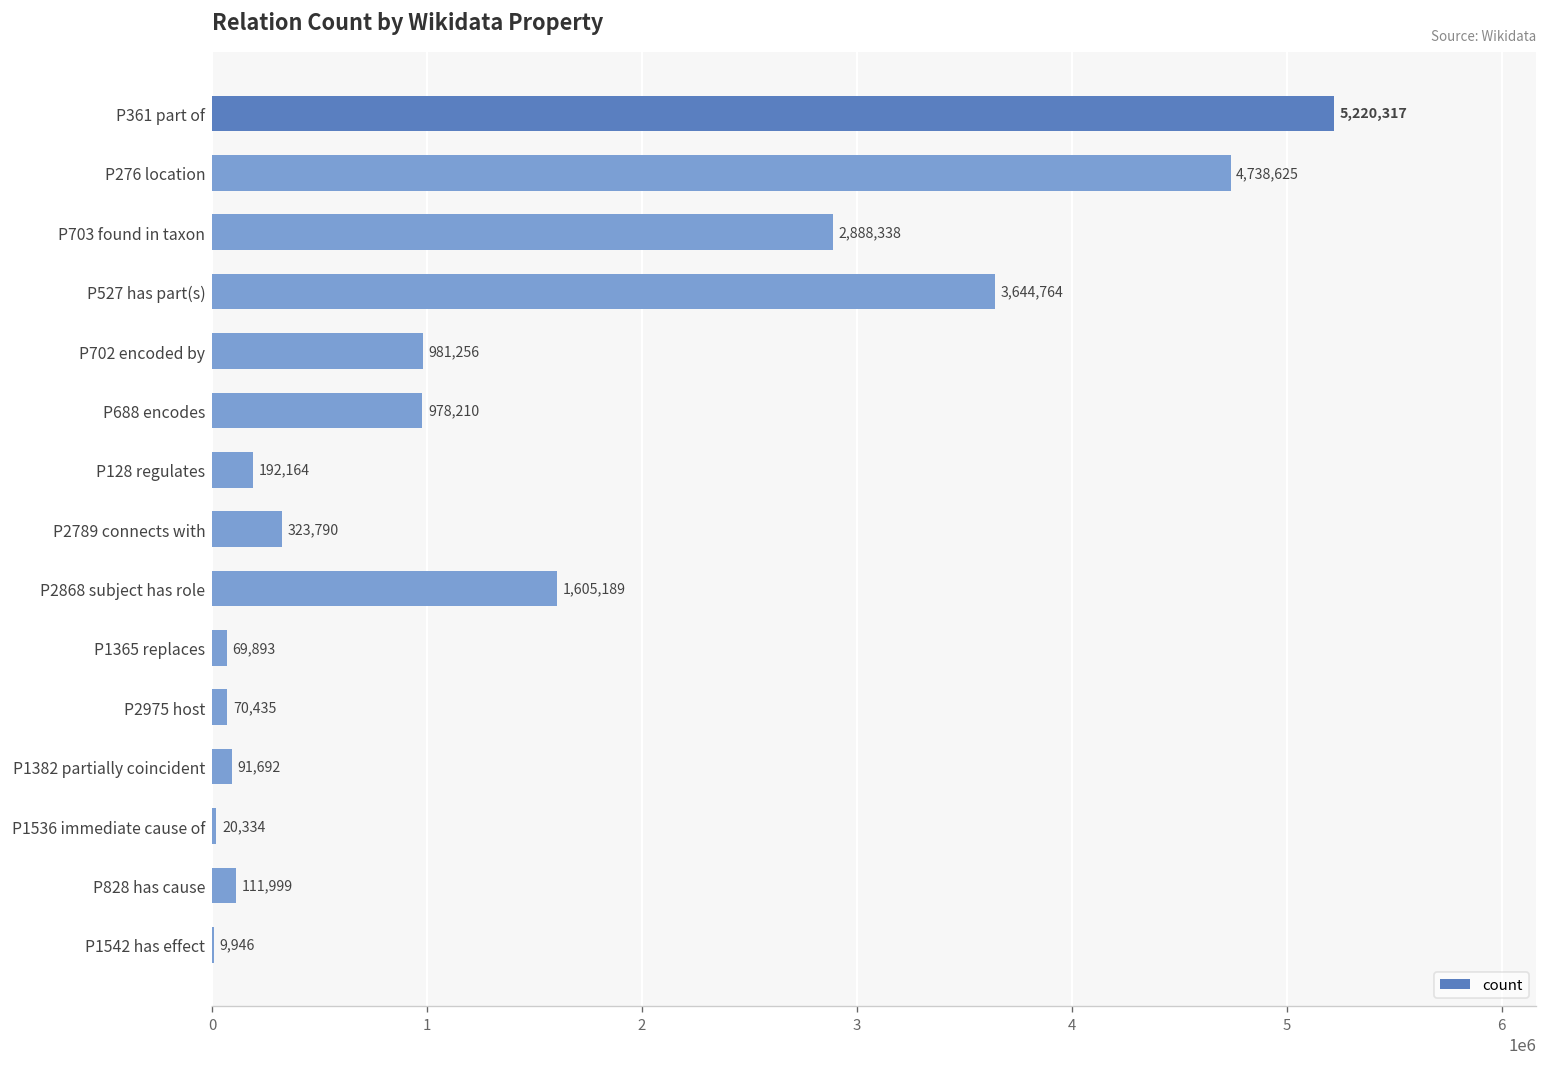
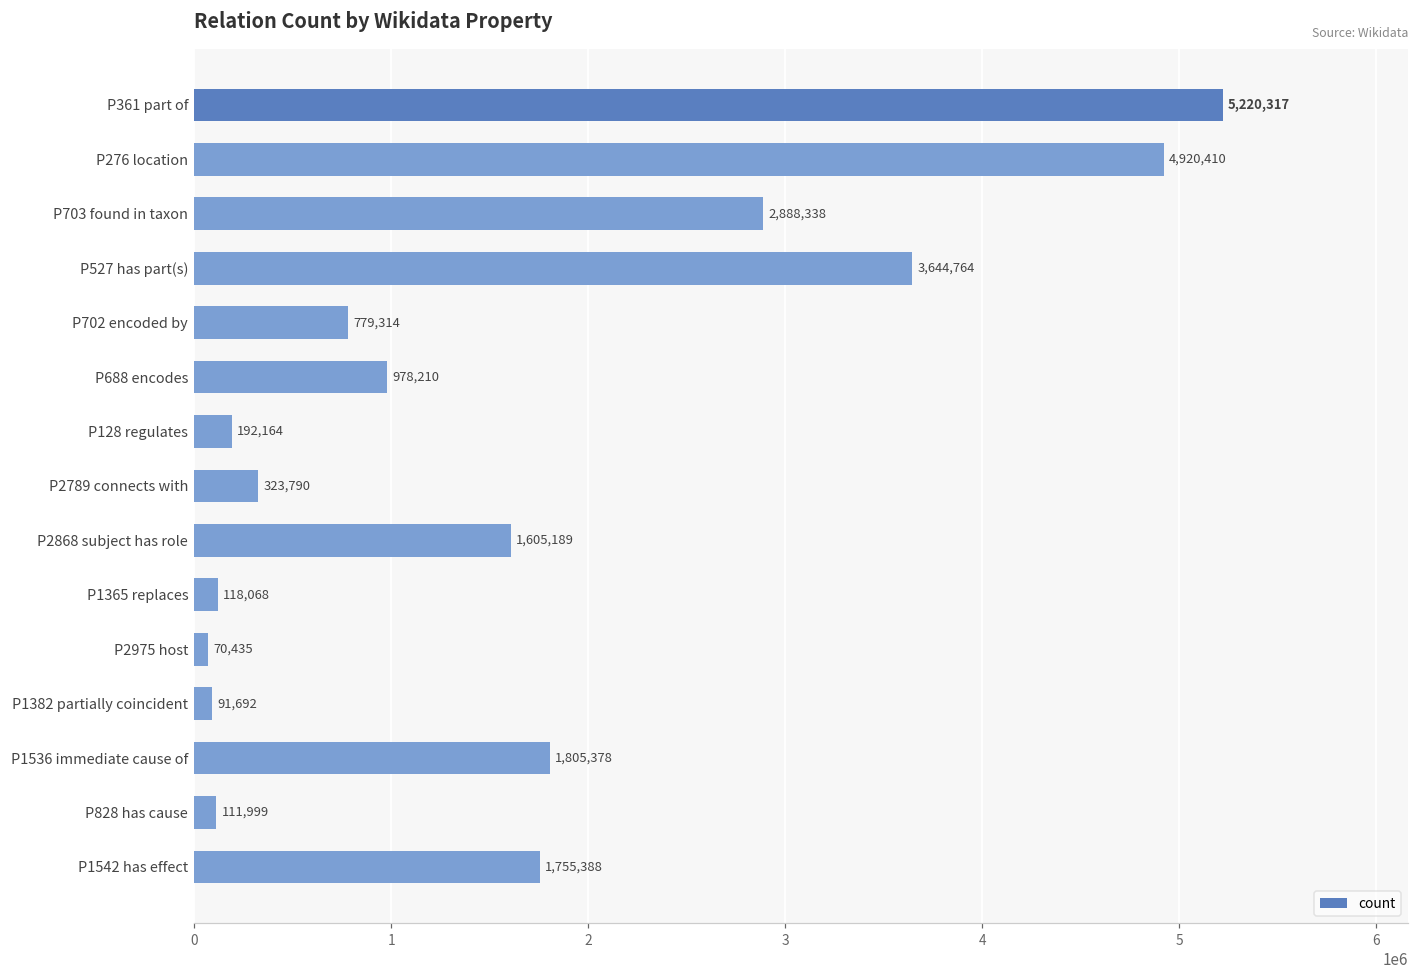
P276 location: 4,738,625 -> 4,920,410
P702 encoded by: 981,256 -> 779,314
P1365 replaces: 69,893 -> 118,068
P1536 immediate cause of: 20,334 -> 1,805,378
P1542 has effect: 9,946 -> 1,755,388
